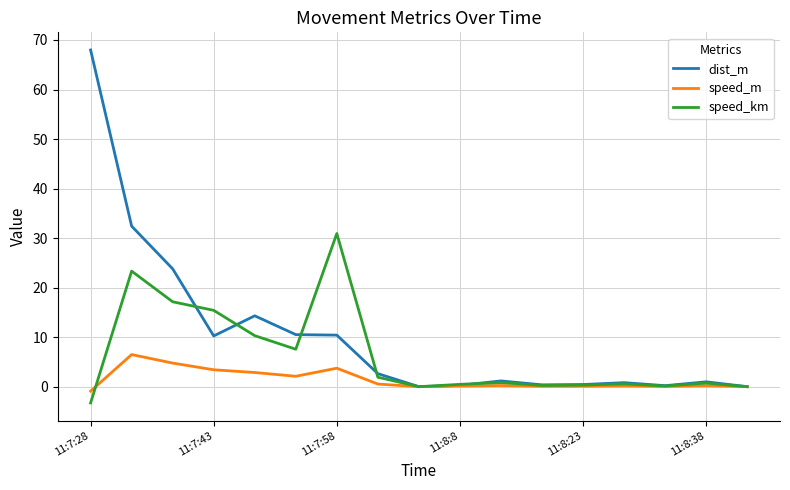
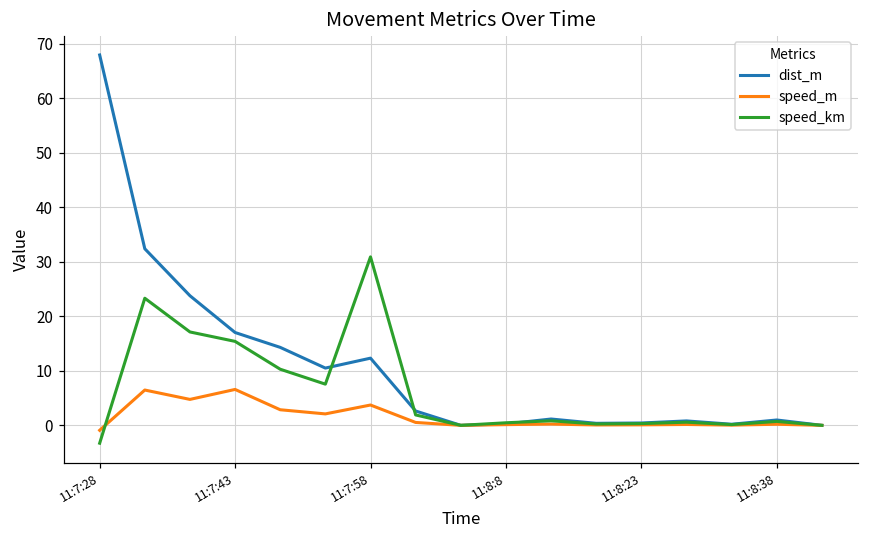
dist_m, 11:7:43: 10 -> 17
speed_m, 11:7:43: 3 -> 7
dist_m, 11:7:58: 10 -> 12
